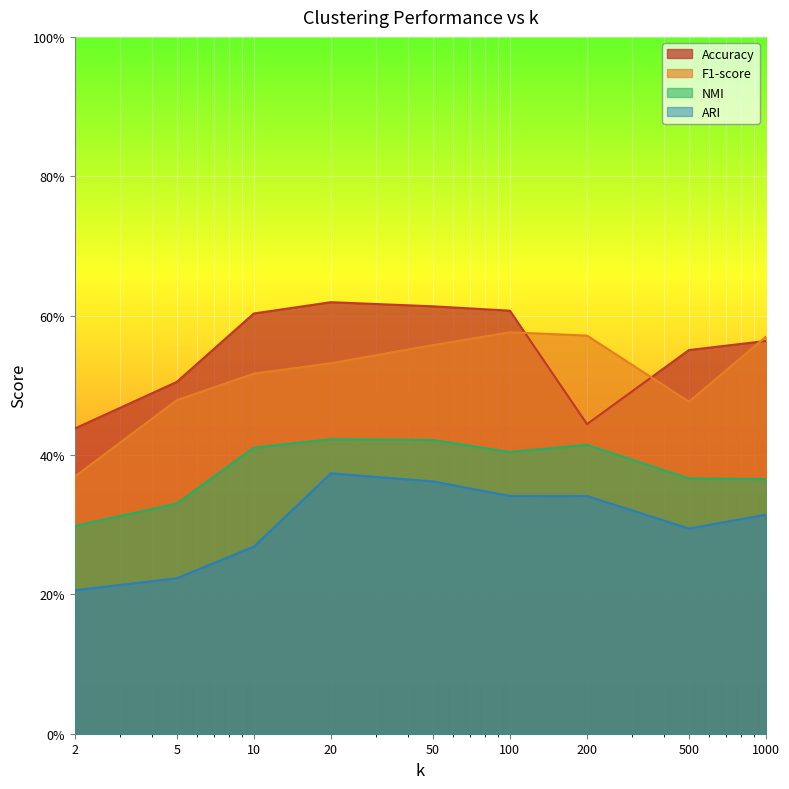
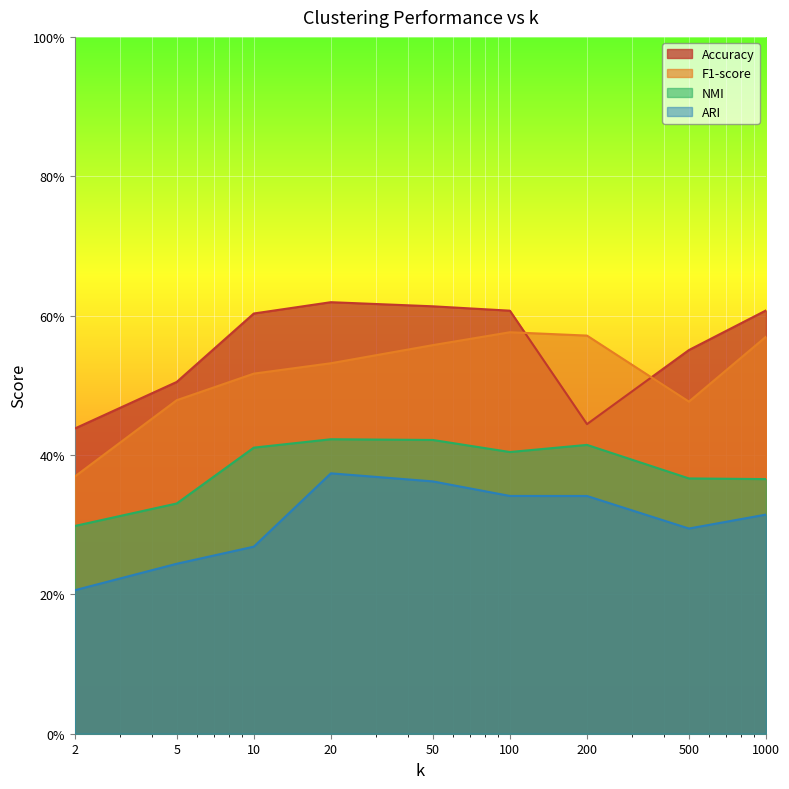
ARI, 5: 22% -> 24%
Accuracy, 1000: 56% -> 61%
